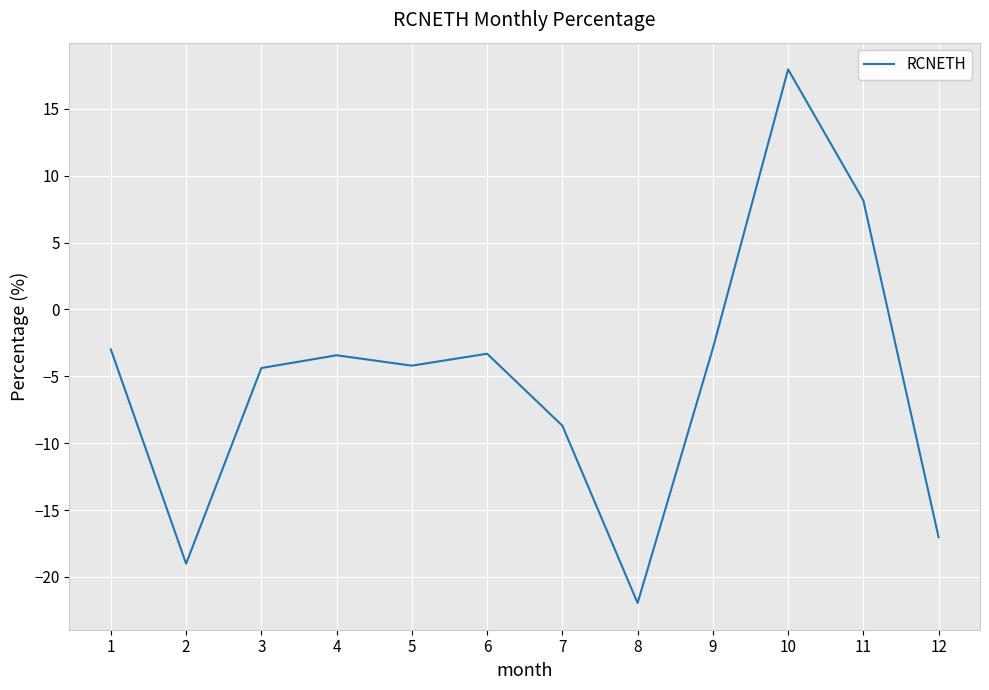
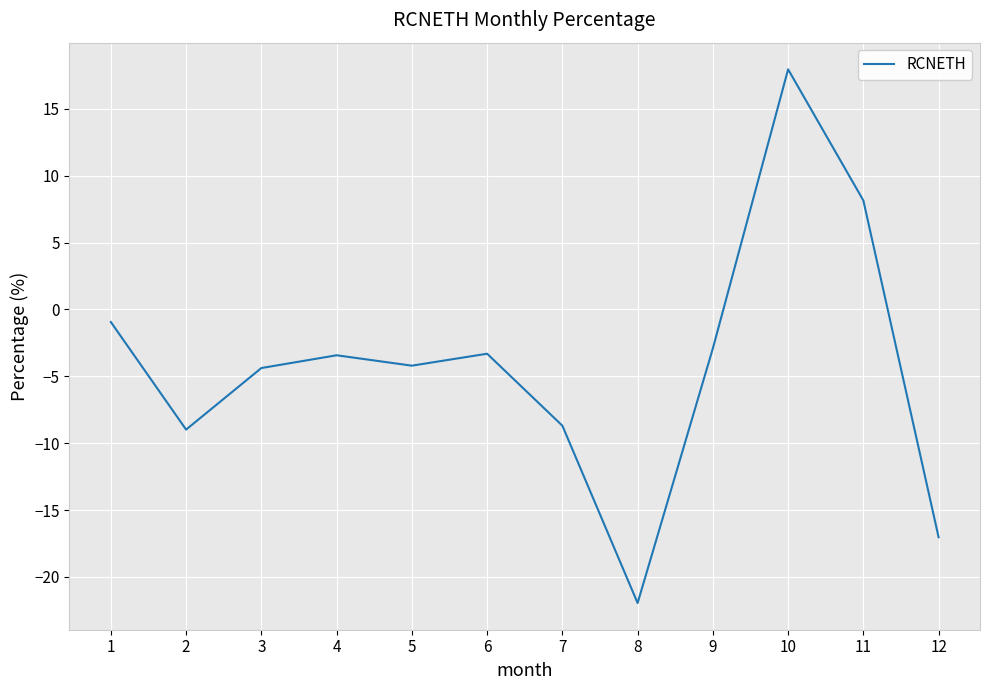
1: -3.0 -> -0.9
2: -19.0 -> -9.0
